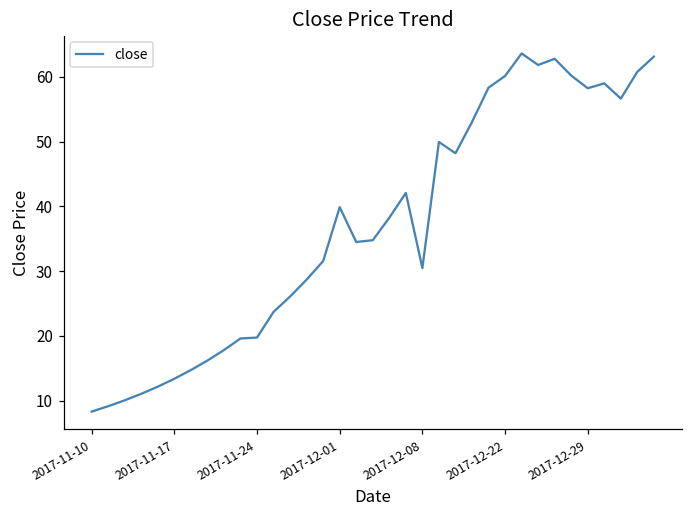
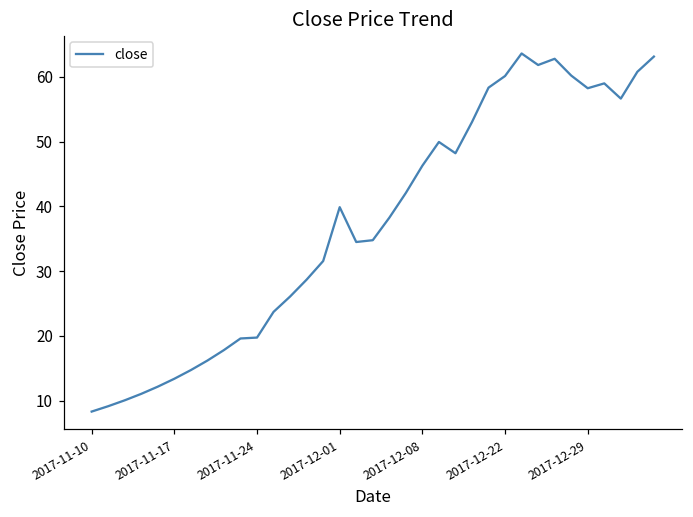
2017-12-08: 30 -> 46
